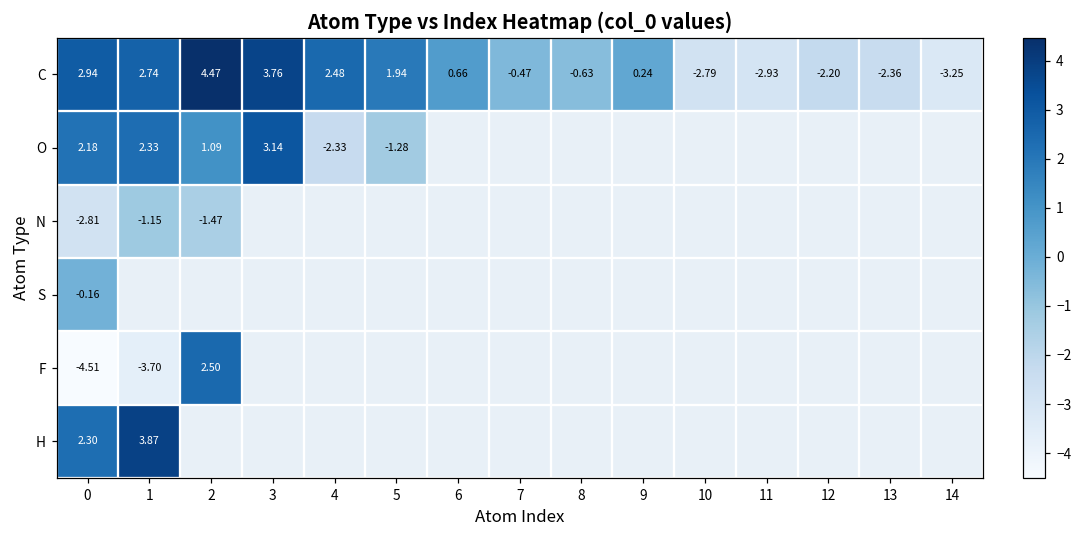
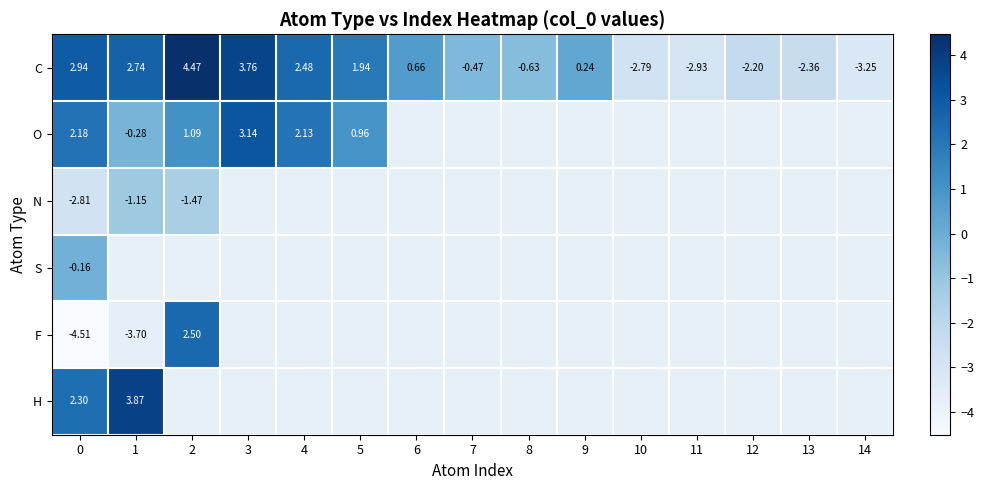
O, 1: 2.33 -> -0.28
O, 4: -2.33 -> 2.13
O, 5: -1.28 -> 0.96
